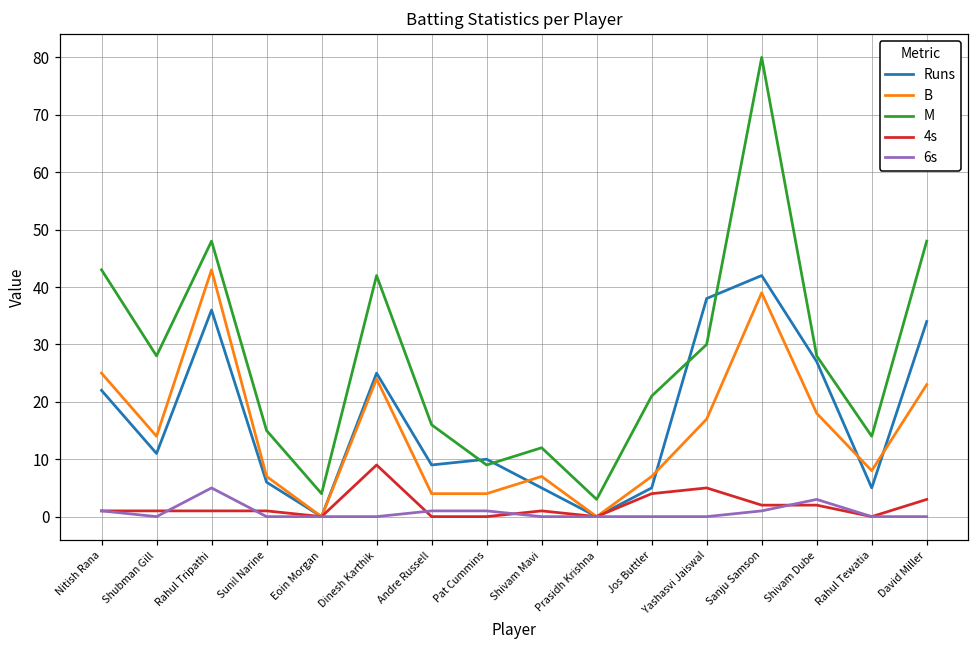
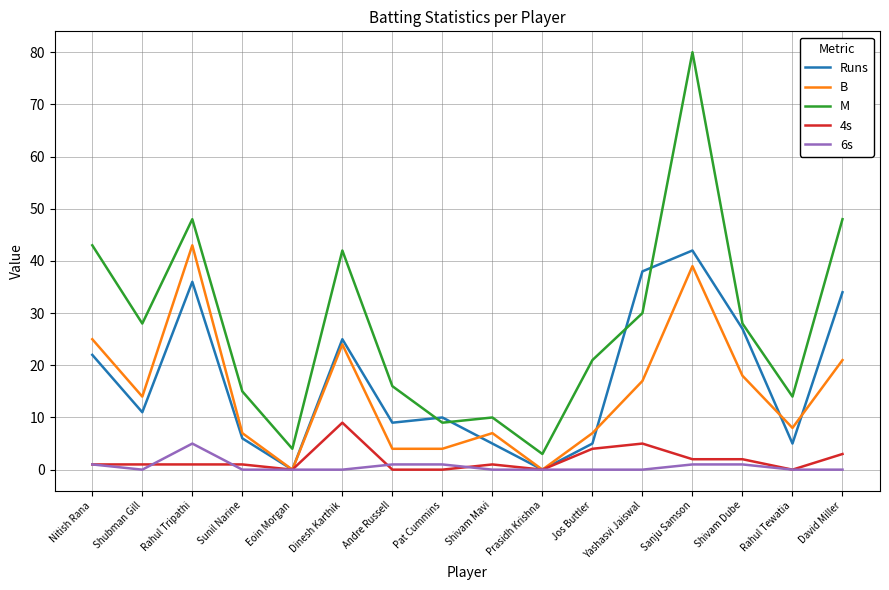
M, Shivam Mavi: 12 -> 10
6s, Shivam Dube: 3 -> 1
B, David Miller: 23 -> 21
